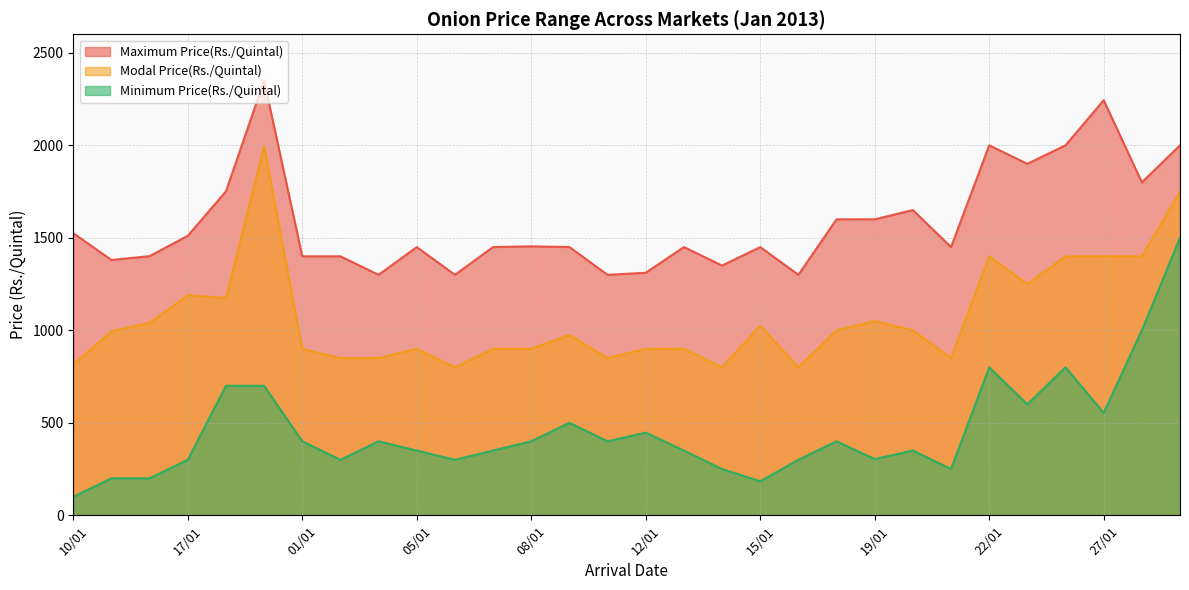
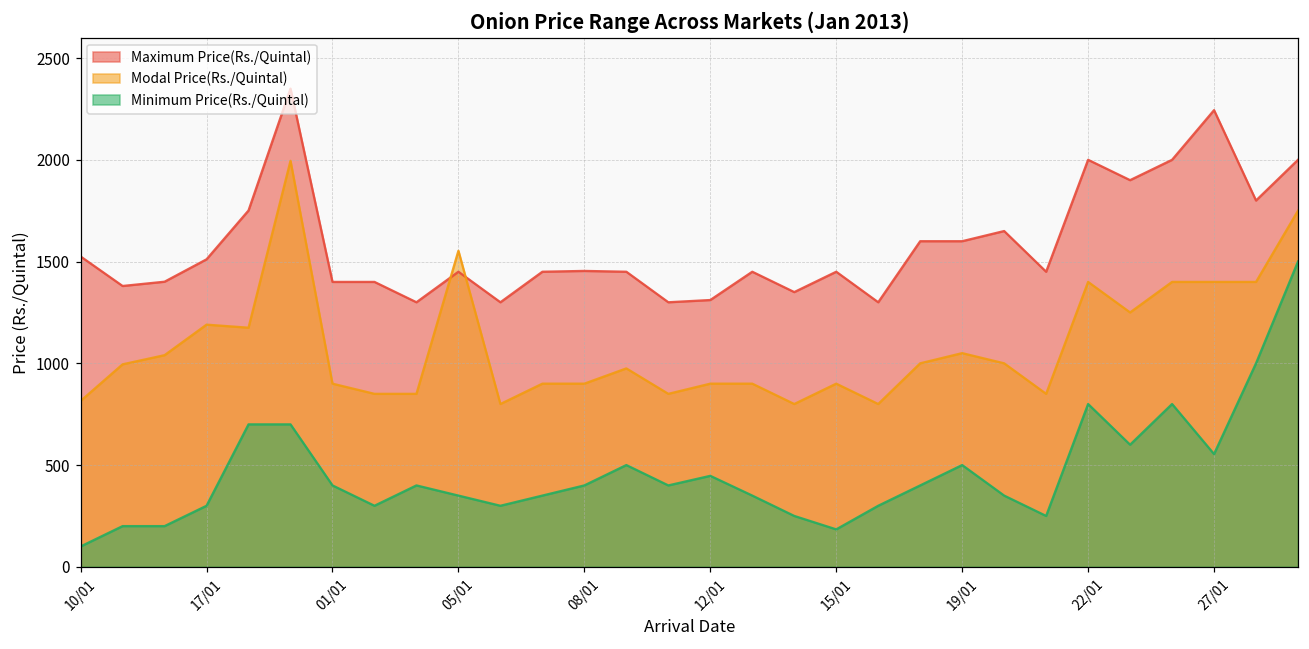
Modal Price(Rs./Quintal), 05/01: 900 -> 1550
Modal Price(Rs./Quintal), 15/01: 1030 -> 900
Minimum Price(Rs./Quintal), 19/01: 300 -> 500
